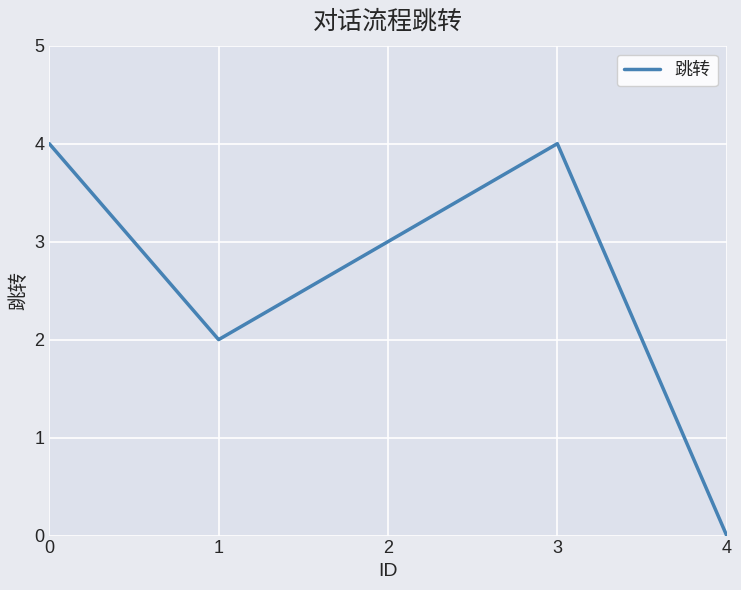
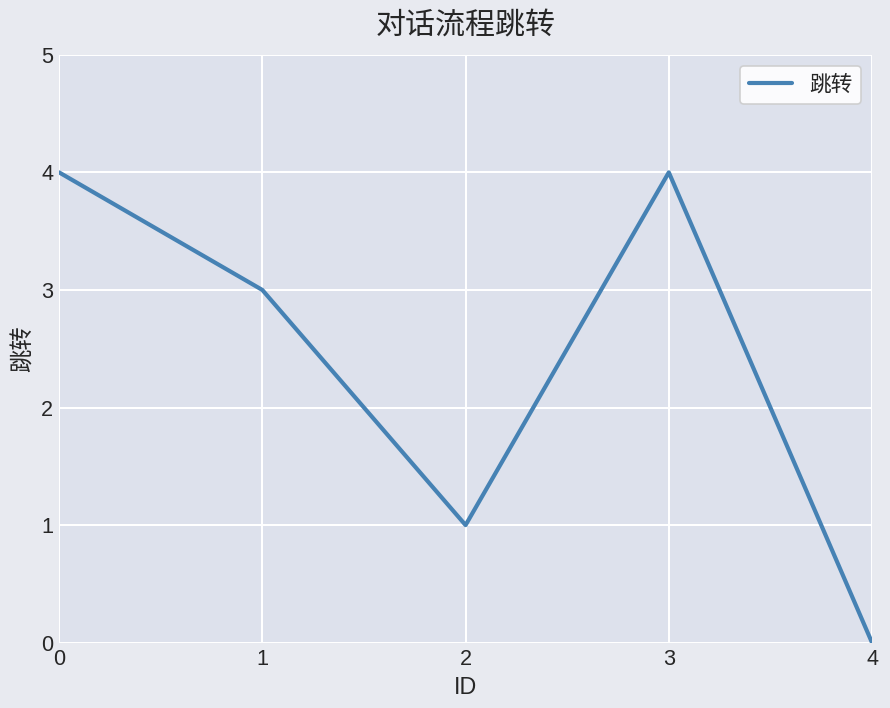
1: 2 -> 3
2: 3 -> 1
